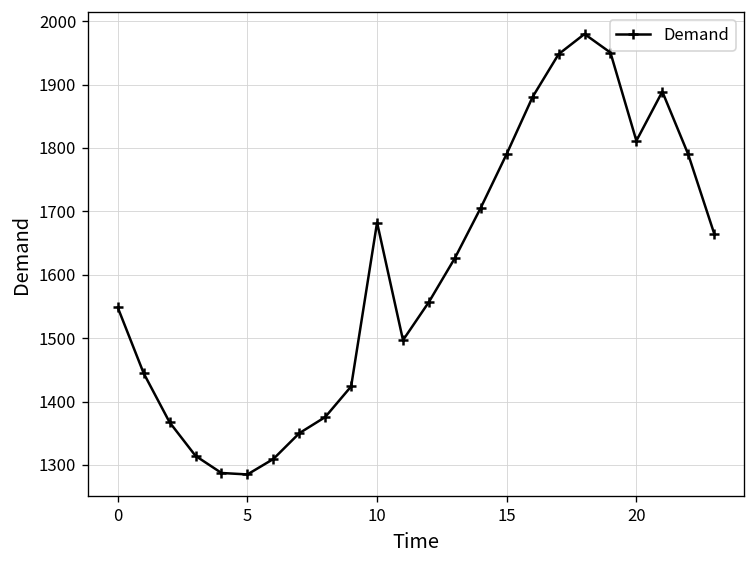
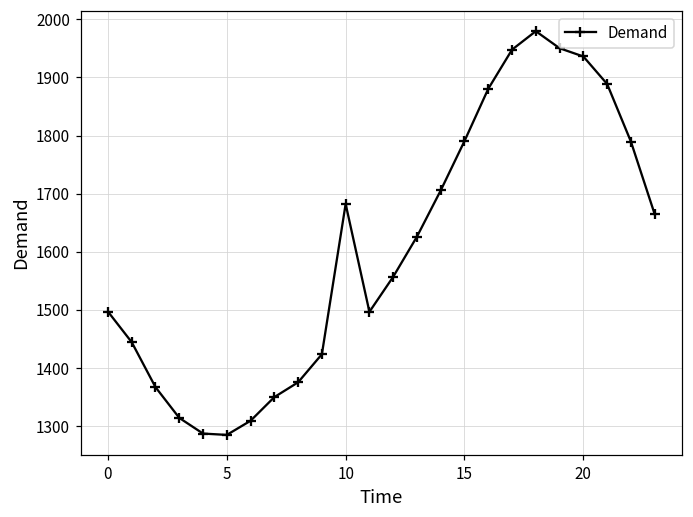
0: 1550 -> 1500
20: 1810 -> 1940
